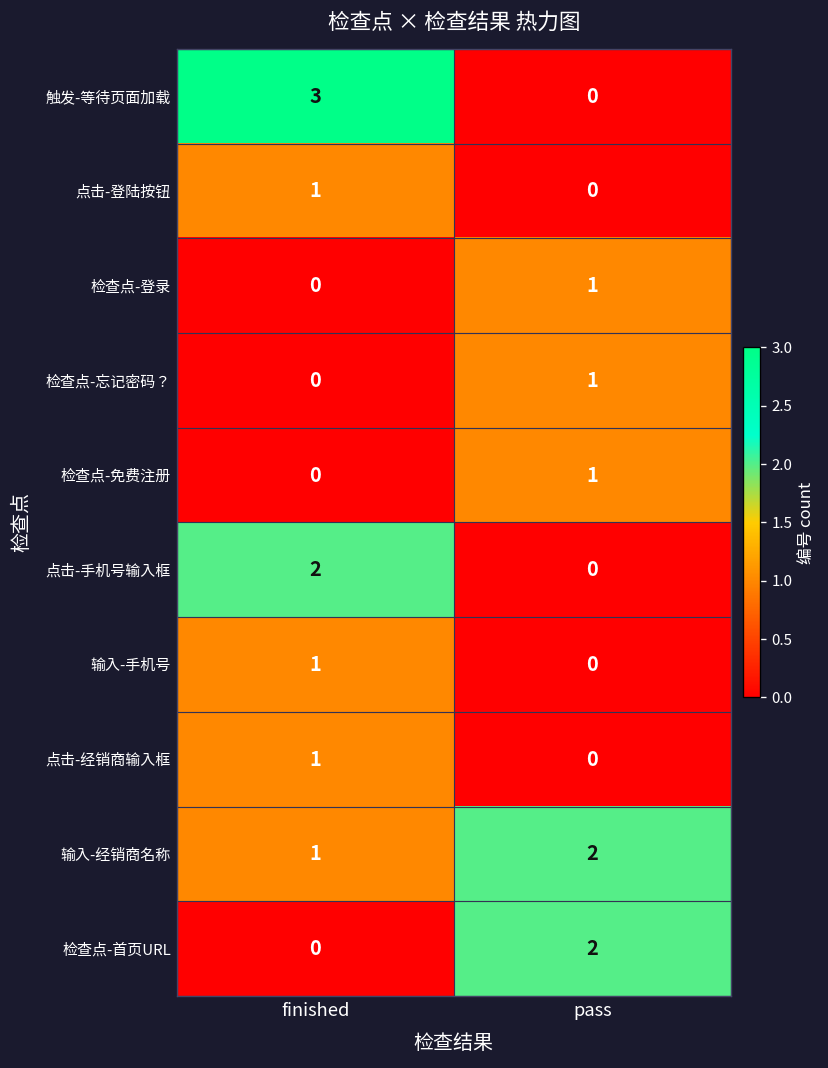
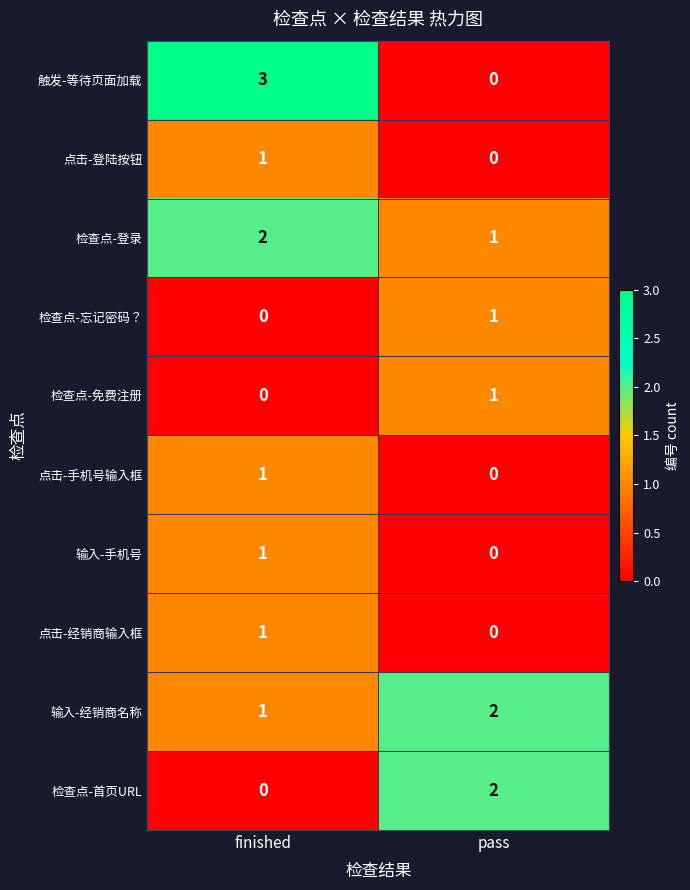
检查点-登录, finished: 0 -> 2
点击-手机号输入框, finished: 2 -> 1
